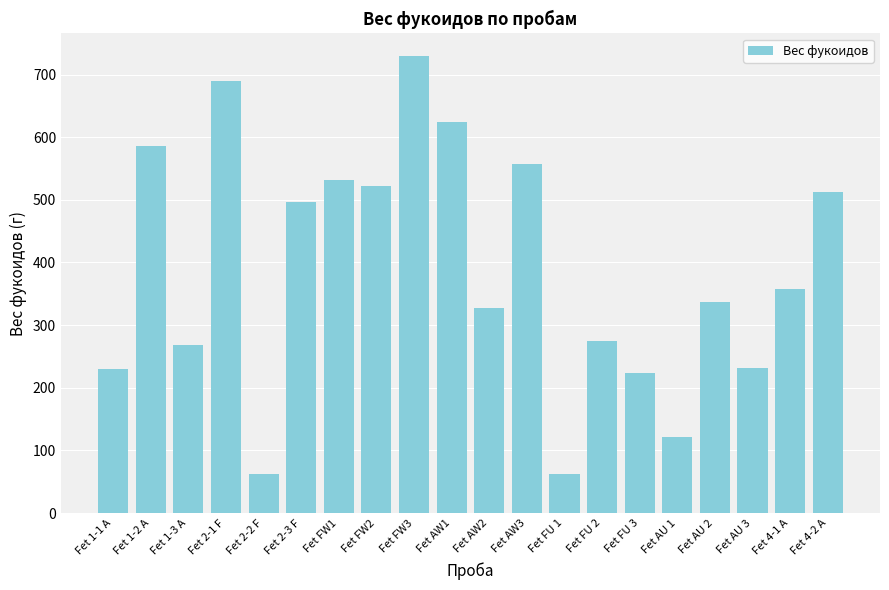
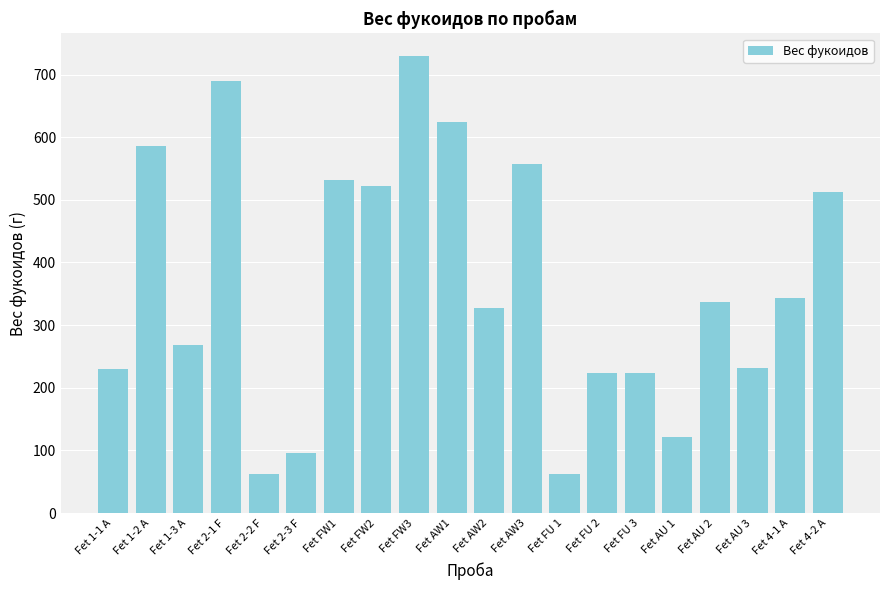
Fet 2-3 F: 500 -> 100
Fet FU 2: 270 -> 220
Fet 4-1 A: 360 -> 340
